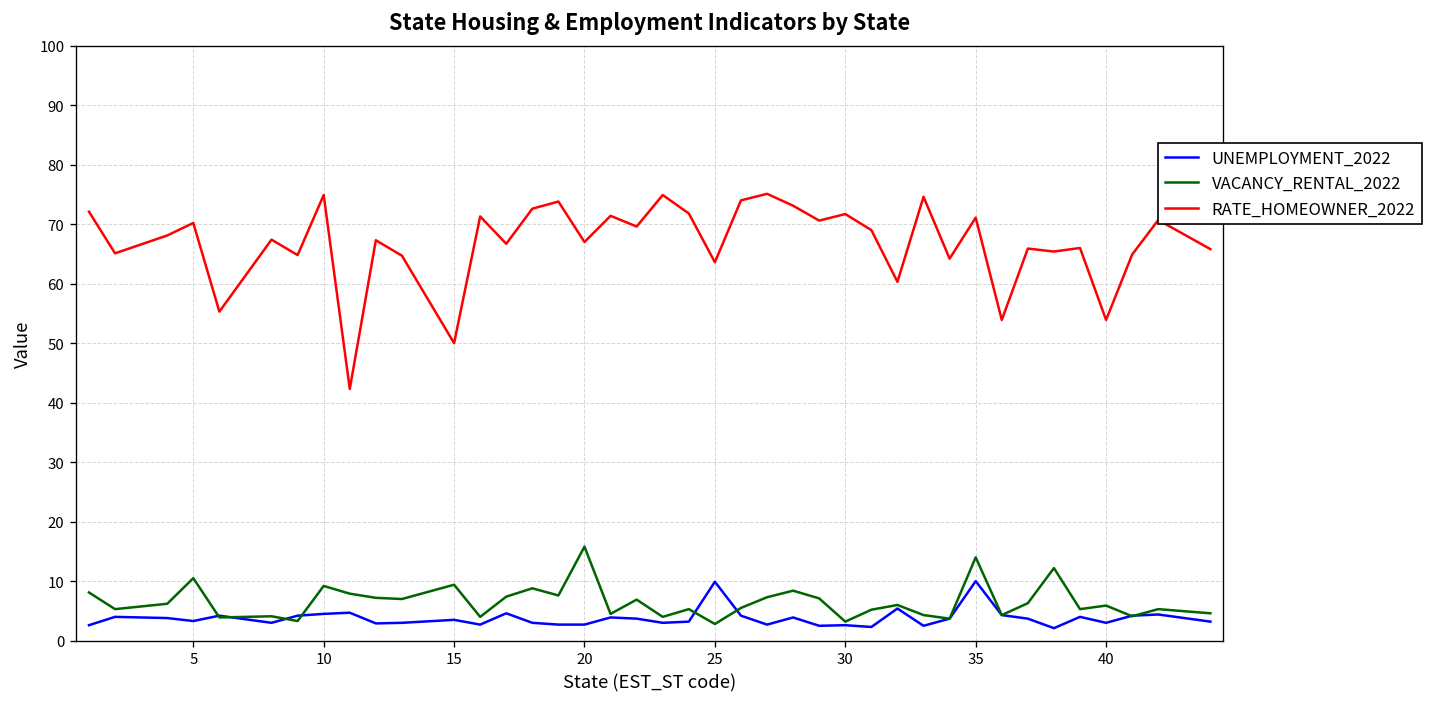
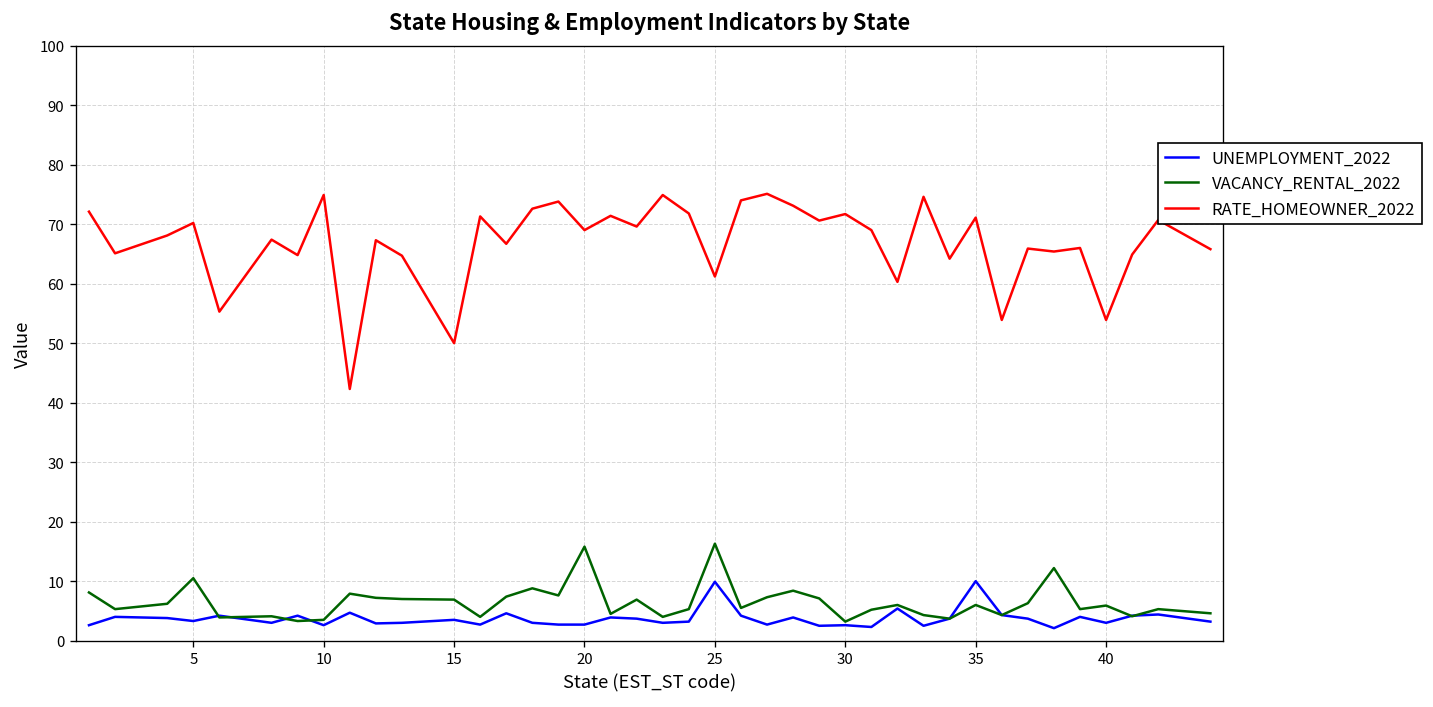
UNEMPLOYMENT_2022, 10: 5 -> 3
VACANCY_RENTAL_2022, 10: 9 -> 4
VACANCY_RENTAL_2022, 15: 9 -> 7
RATE_HOMEOWNER_2022, 20: 67 -> 69
VACANCY_RENTAL_2022, 25: 3 -> 16
RATE_HOMEOWNER_2022, 25: 64 -> 61
VACANCY_RENTAL_2022, 35: 14 -> 6
